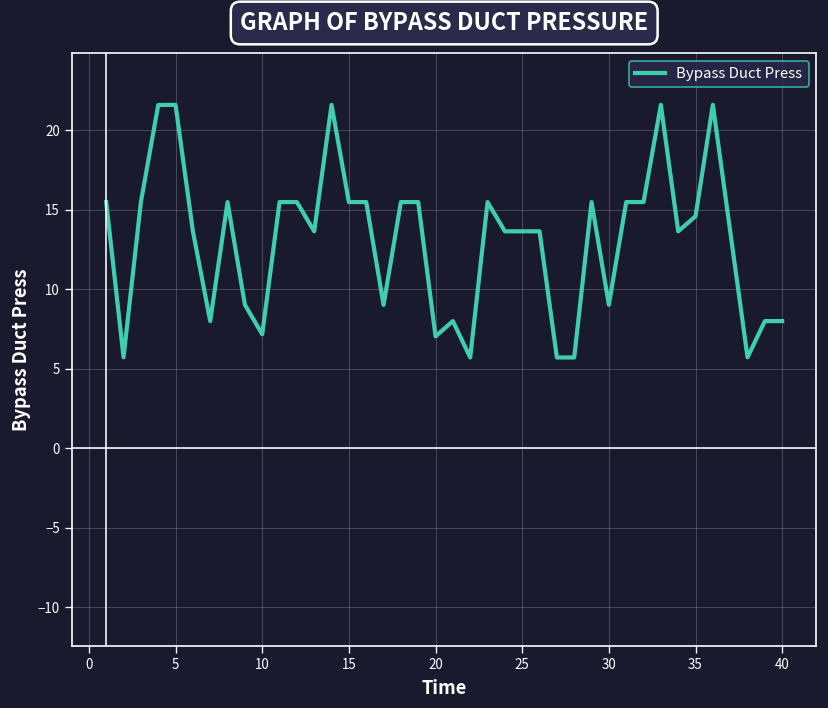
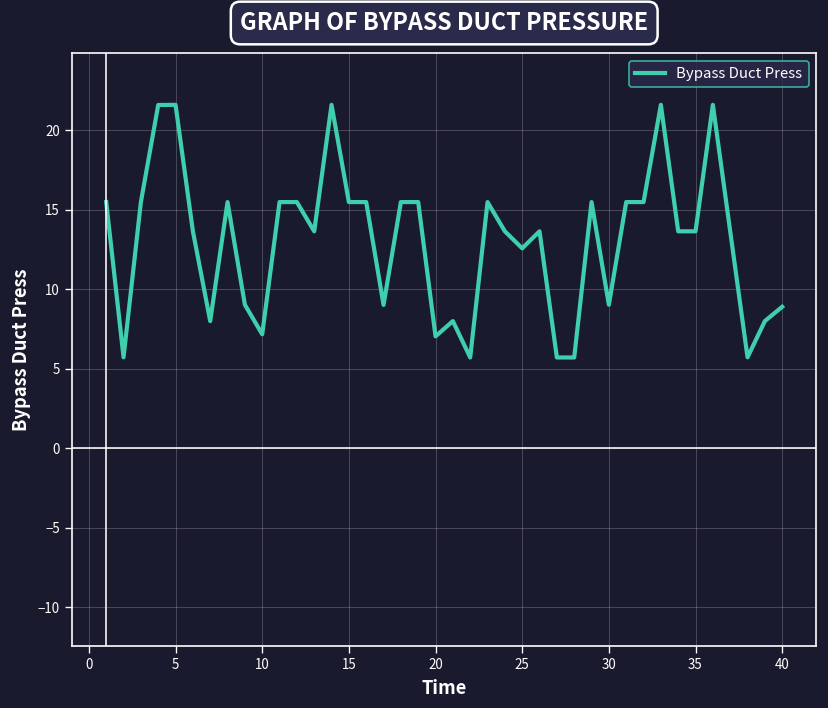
25: 13.7 -> 12.6
35: 14.6 -> 13.7
40: 8.0 -> 8.9
